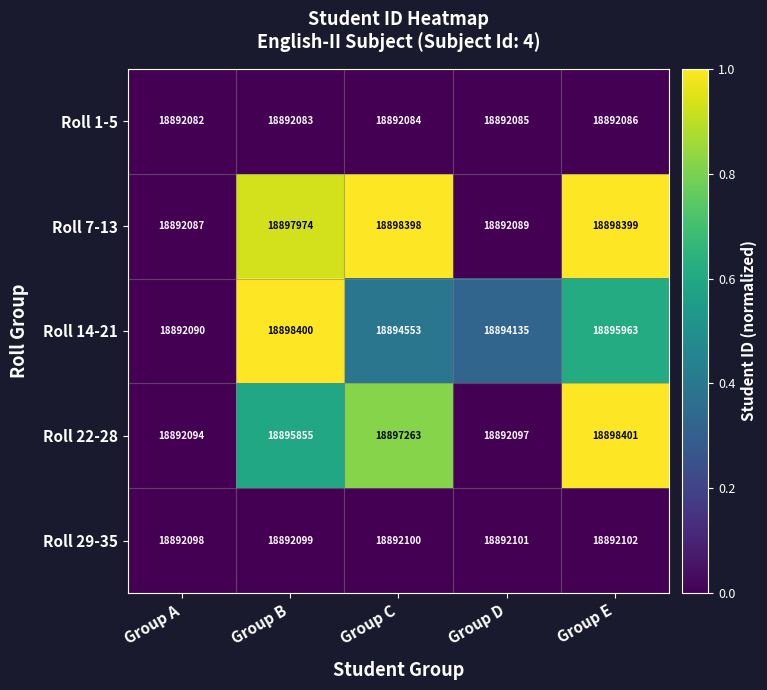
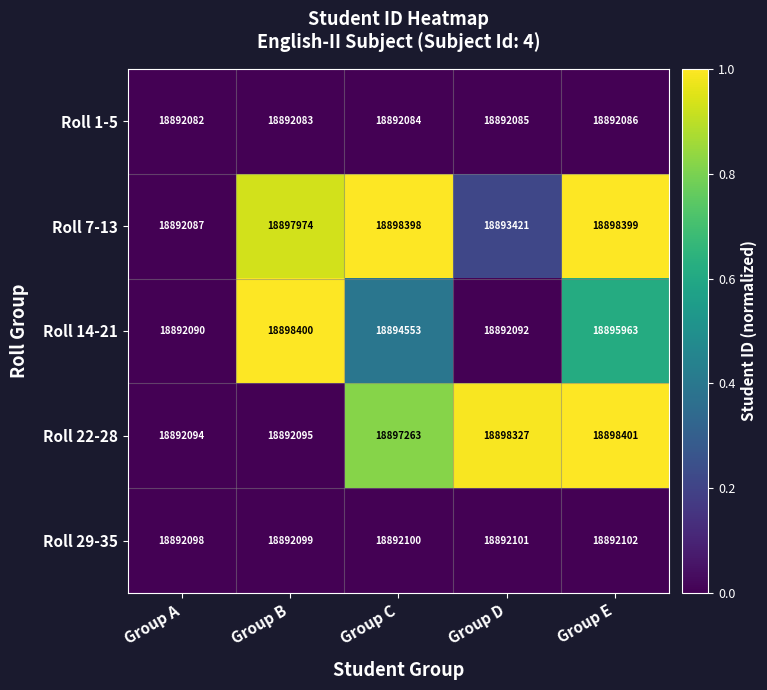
Roll 7-13, Group D: 18892089 -> 18893421
Roll 14-21, Group D: 18894135 -> 18892092
Roll 22-28, Group B: 18895855 -> 18892095
Roll 22-28, Group D: 18892097 -> 18898327
